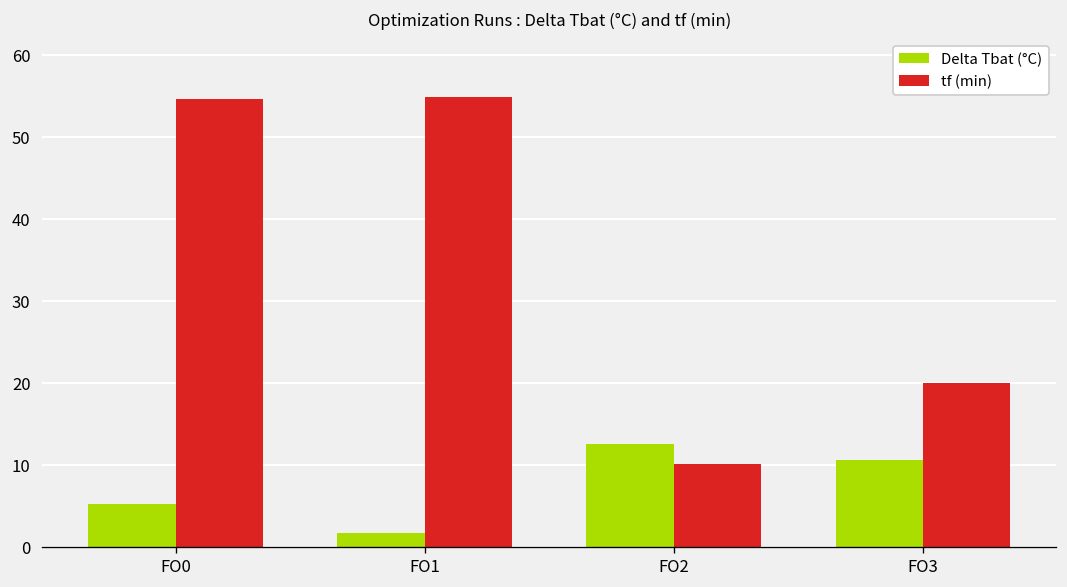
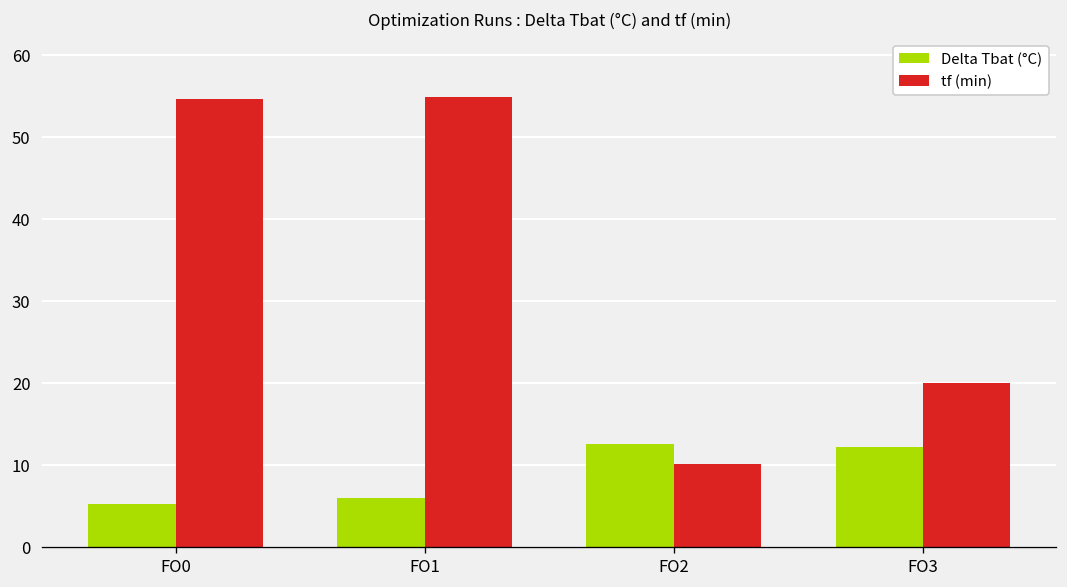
Delta Tbat (°C), FO1: 2 -> 6
Delta Tbat (°C), FO3: 11 -> 12
